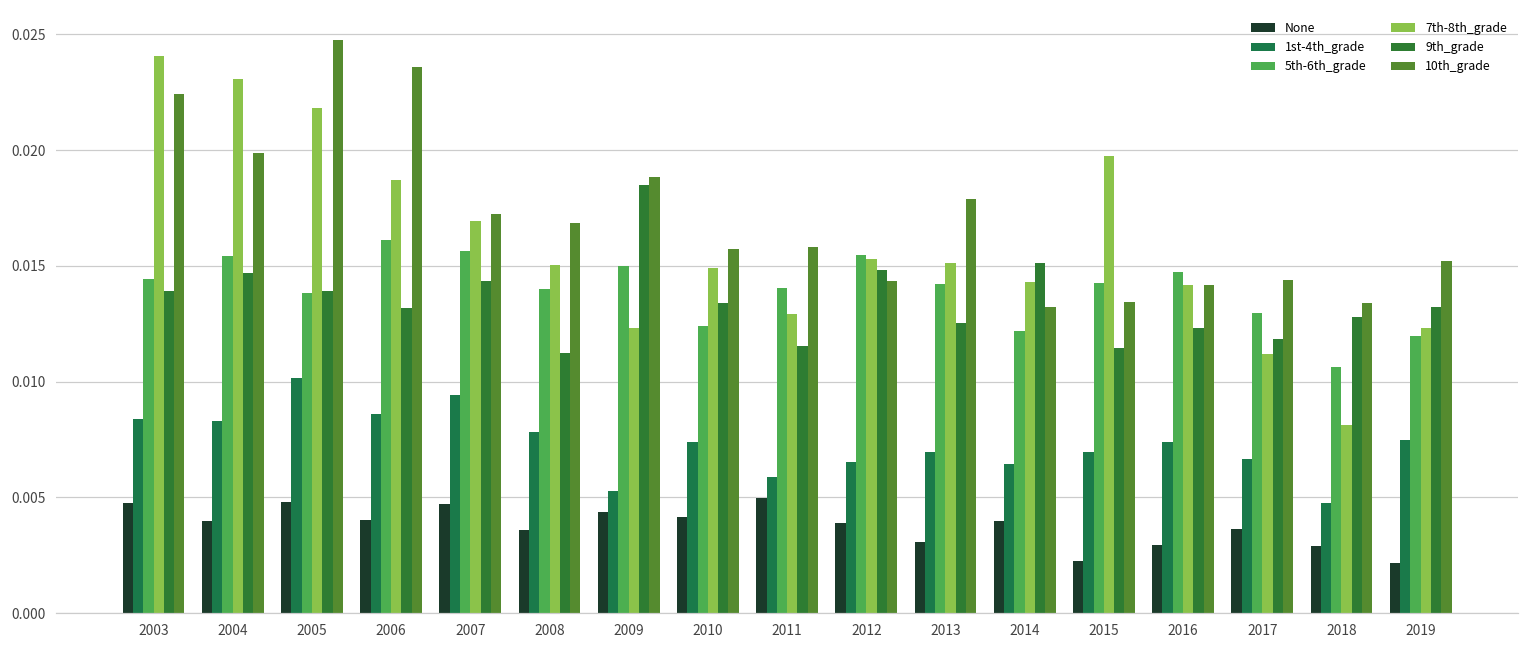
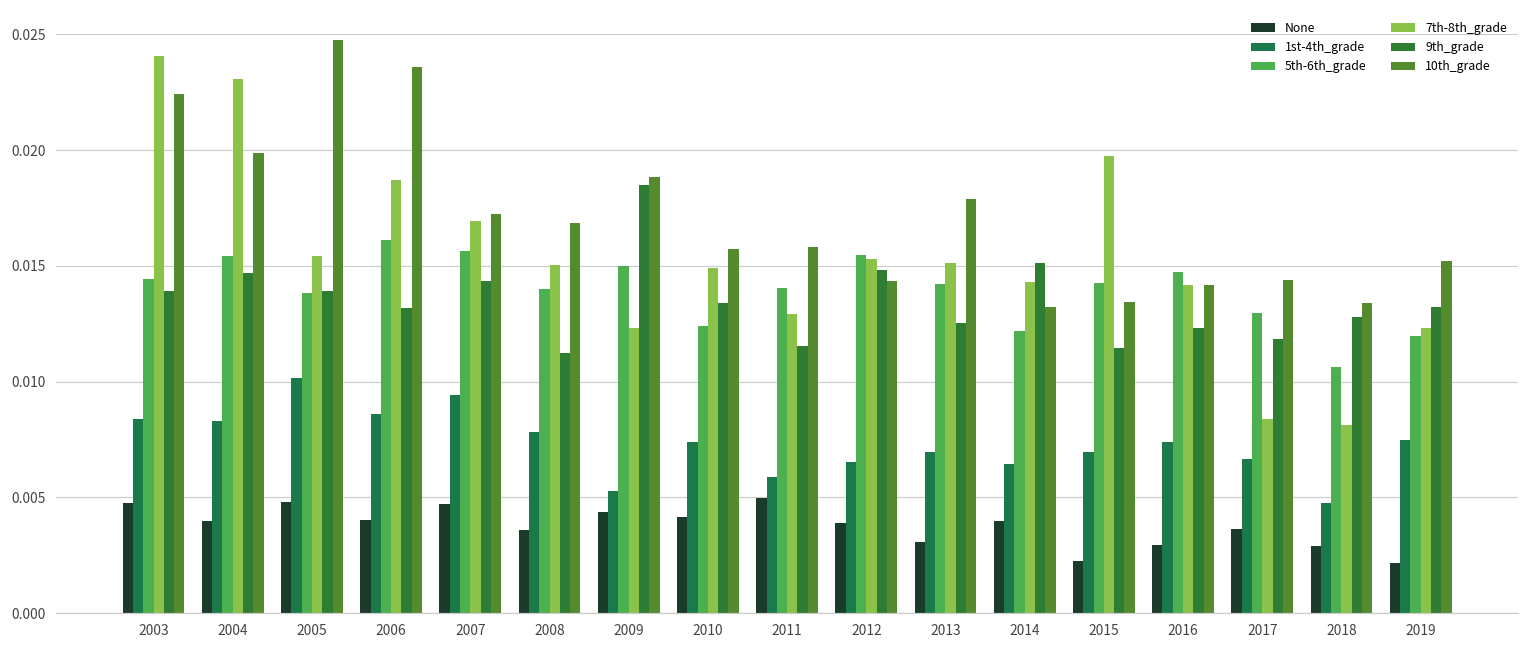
7th-8th_grade, 2005: 0.0218 -> 0.0154
7th-8th_grade, 2017: 0.0112 -> 0.0084
